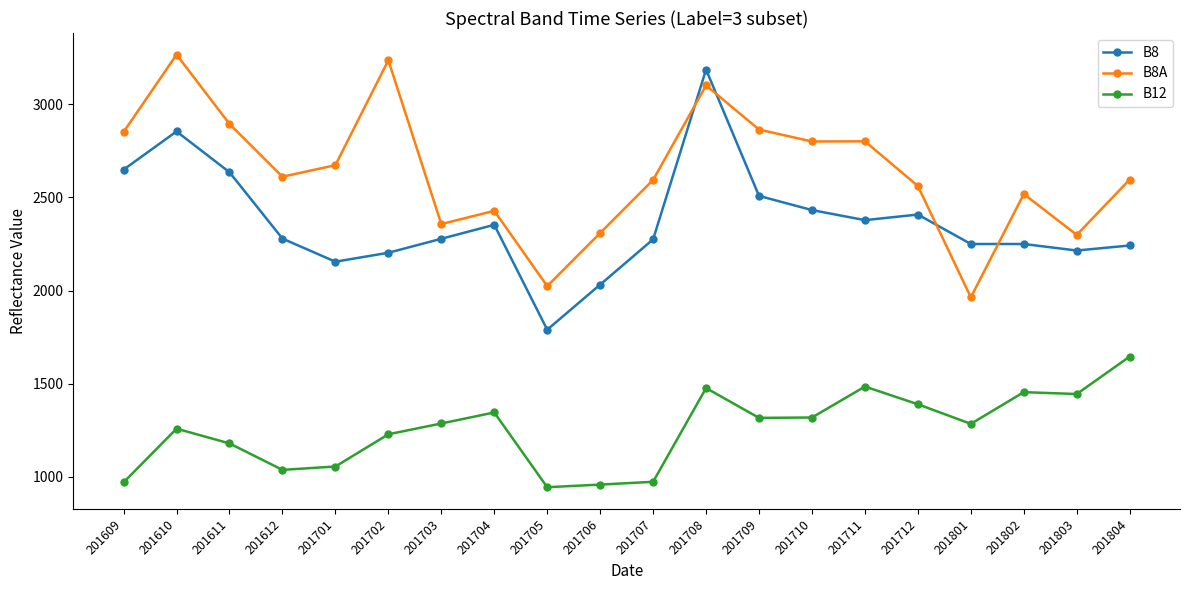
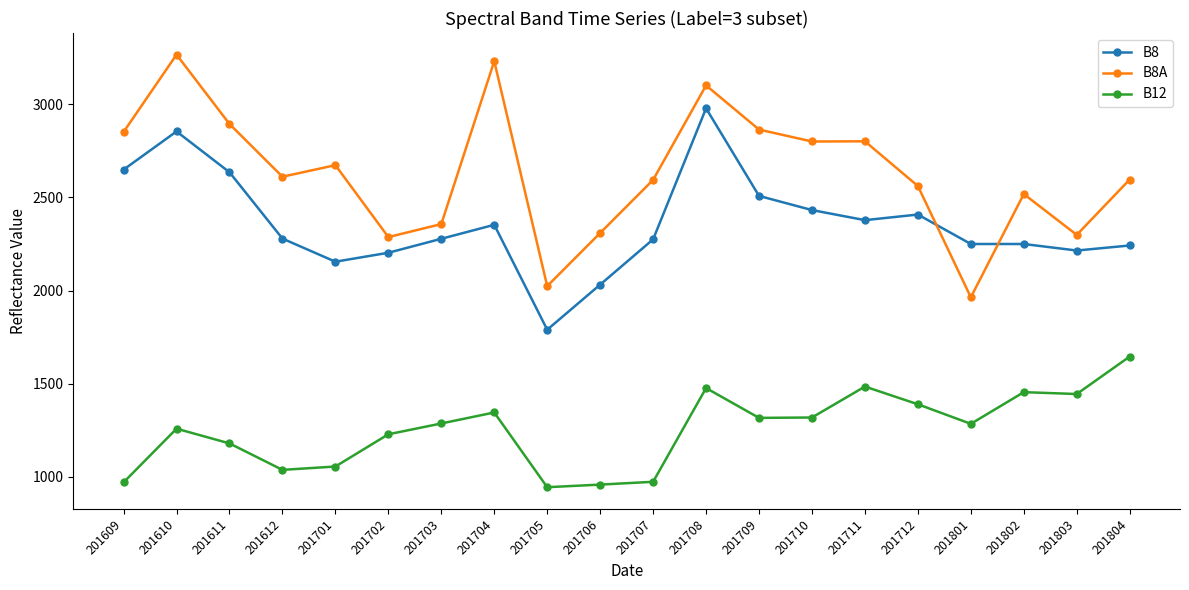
B8A, 201702: 3240 -> 2290
B8A, 201704: 2430 -> 3230
B8, 201708: 3190 -> 2980
